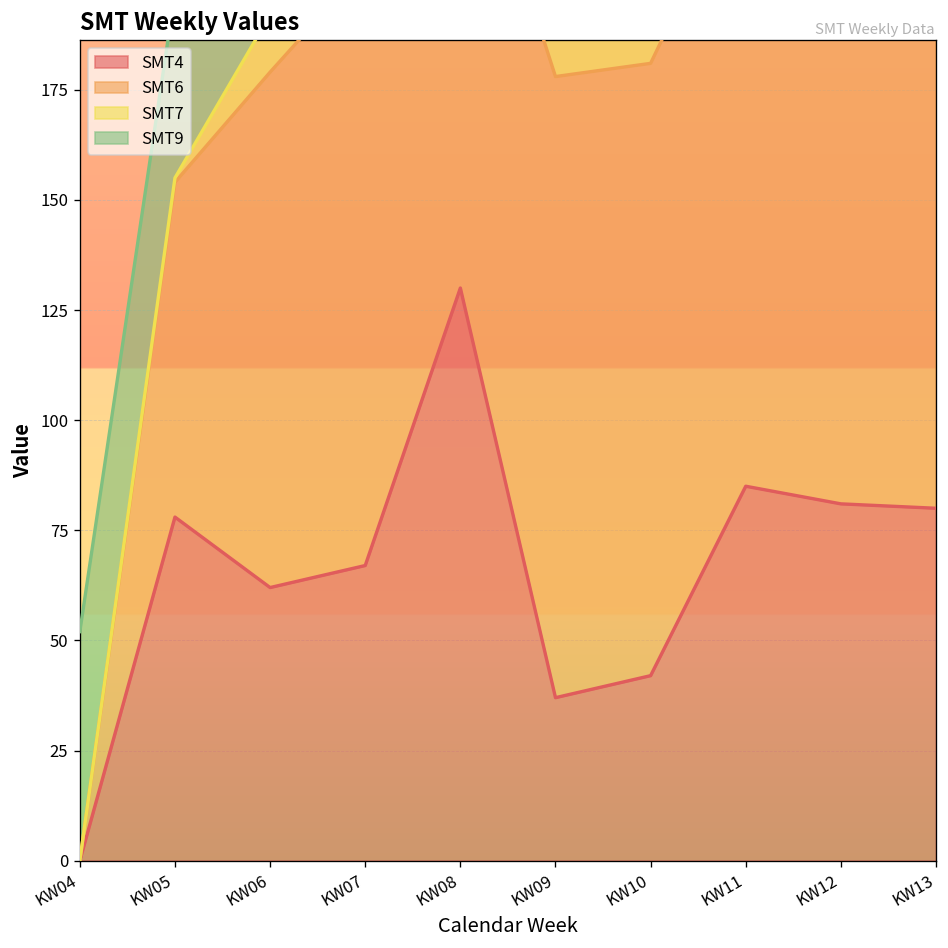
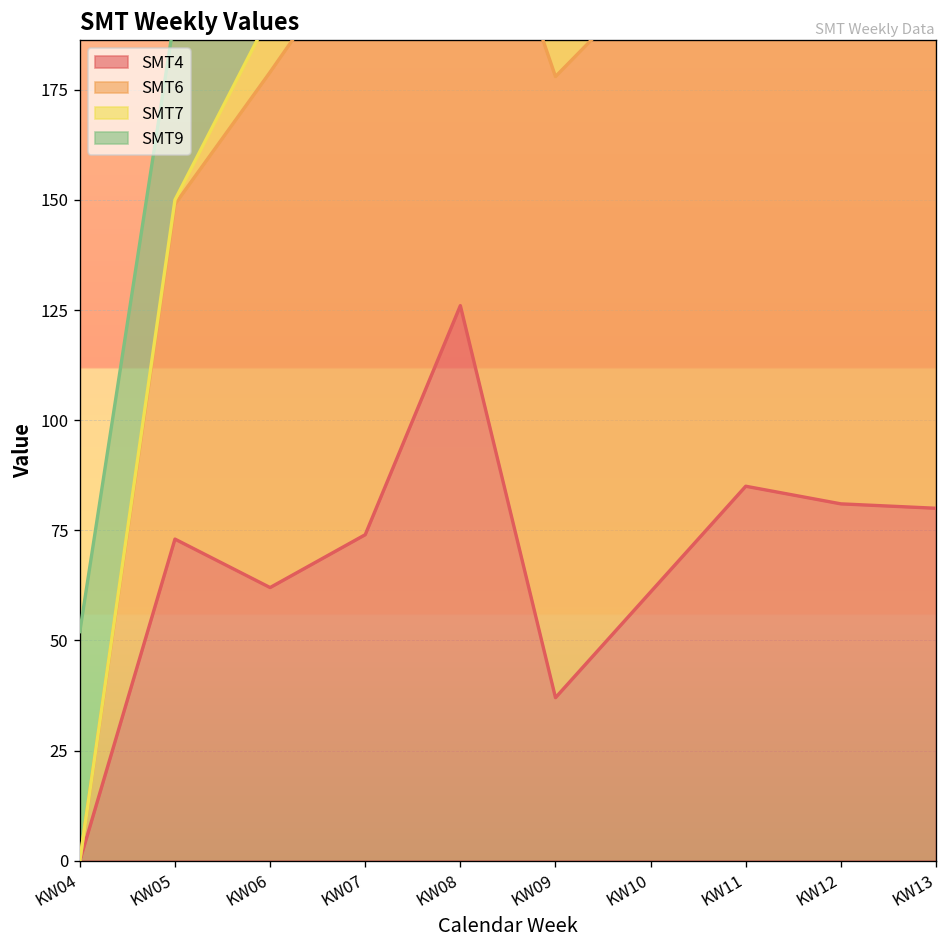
SMT4, KW05: 78 -> 73
SMT4, KW07: 67 -> 74
SMT4, KW08: 130 -> 126
SMT4, KW10: 42 -> 61
